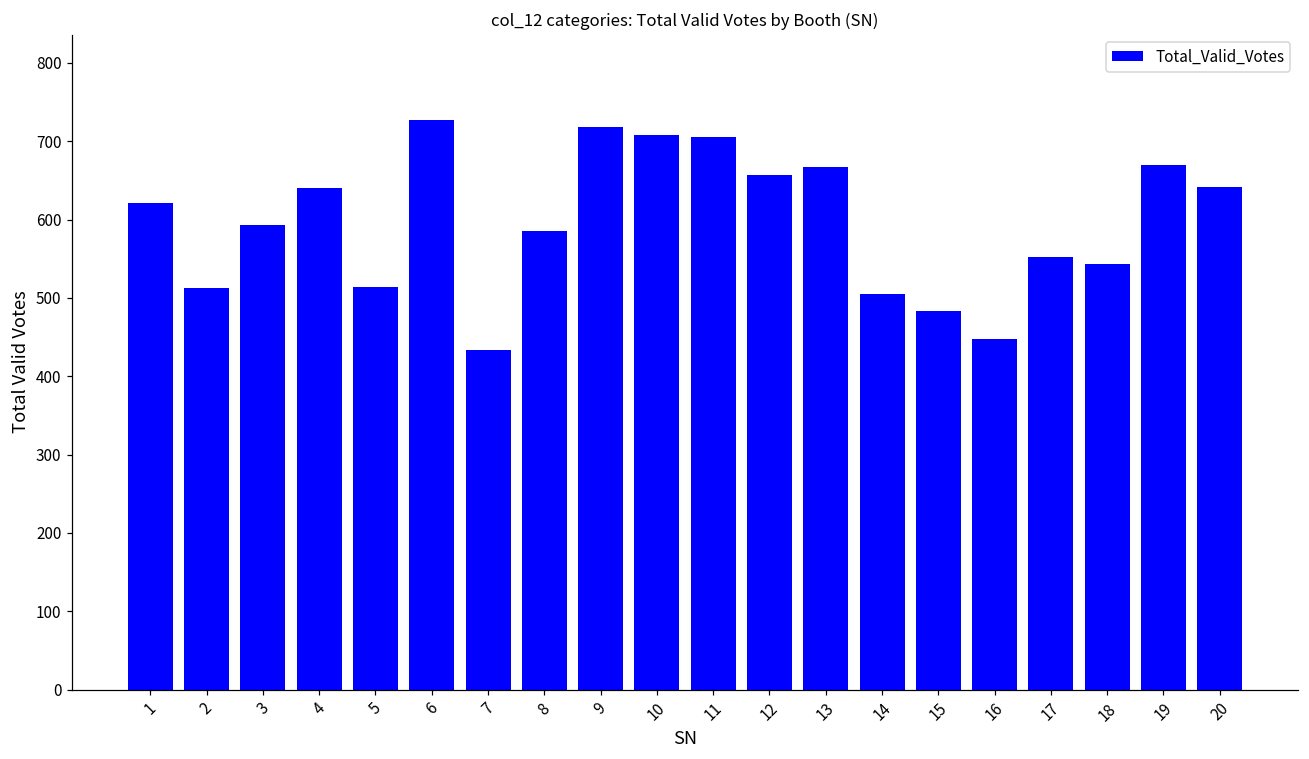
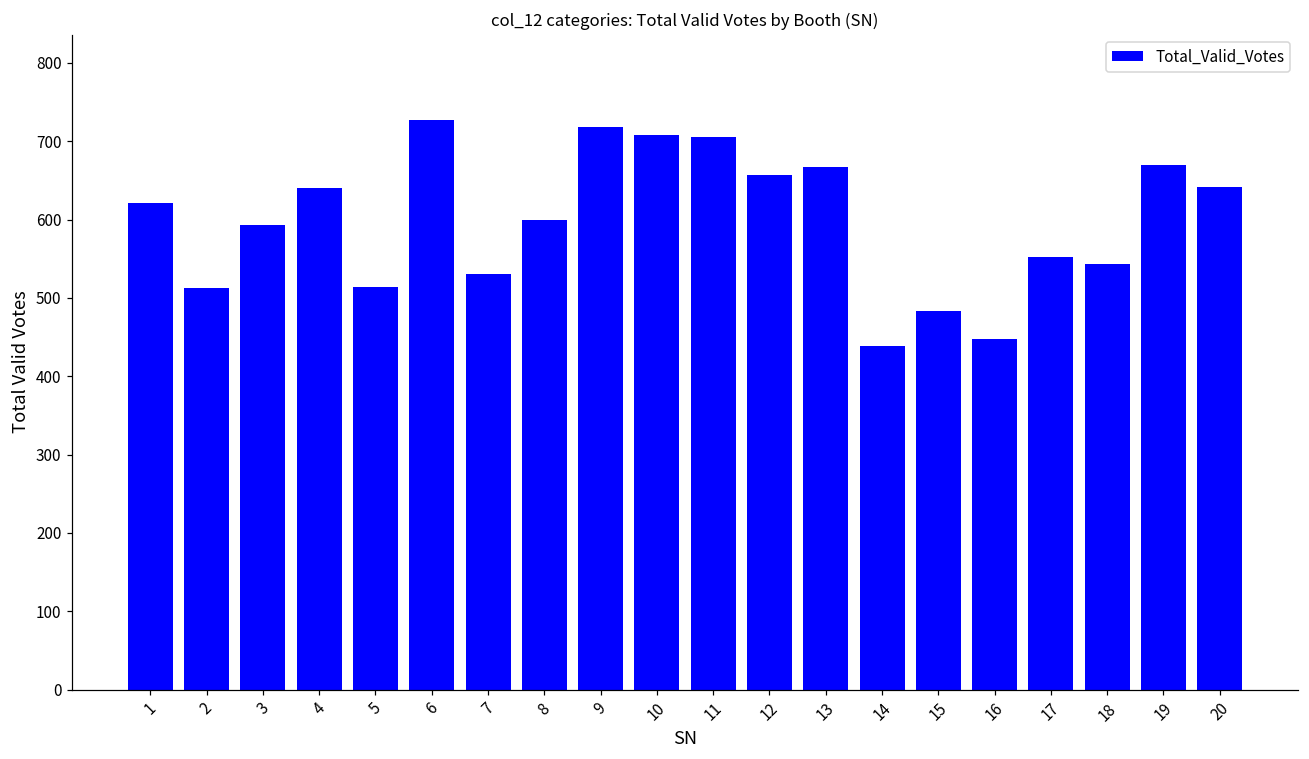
7: 430 -> 530
8: 590 -> 600
14: 510 -> 440
